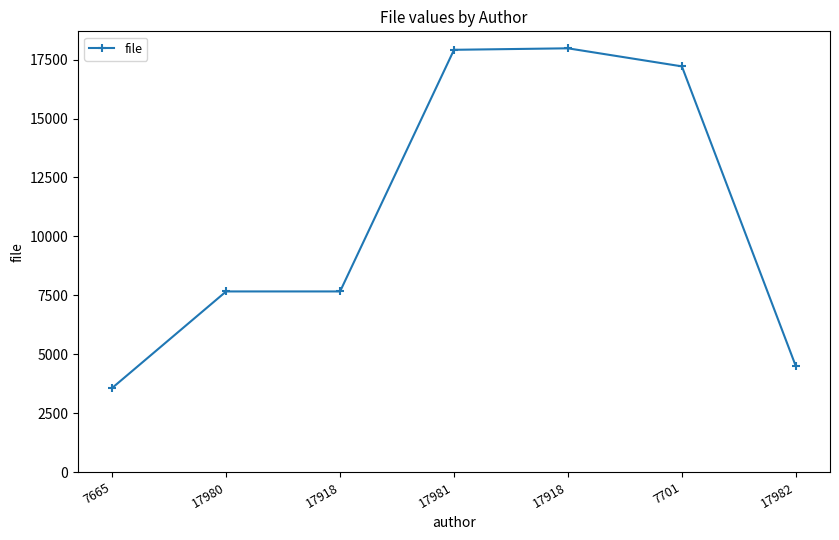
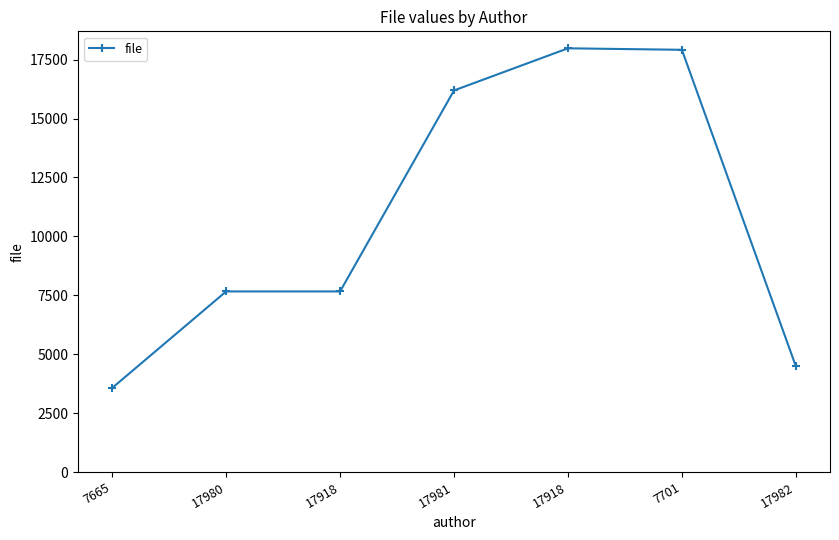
17981: 17900 -> 16200
7701: 17200 -> 17900
